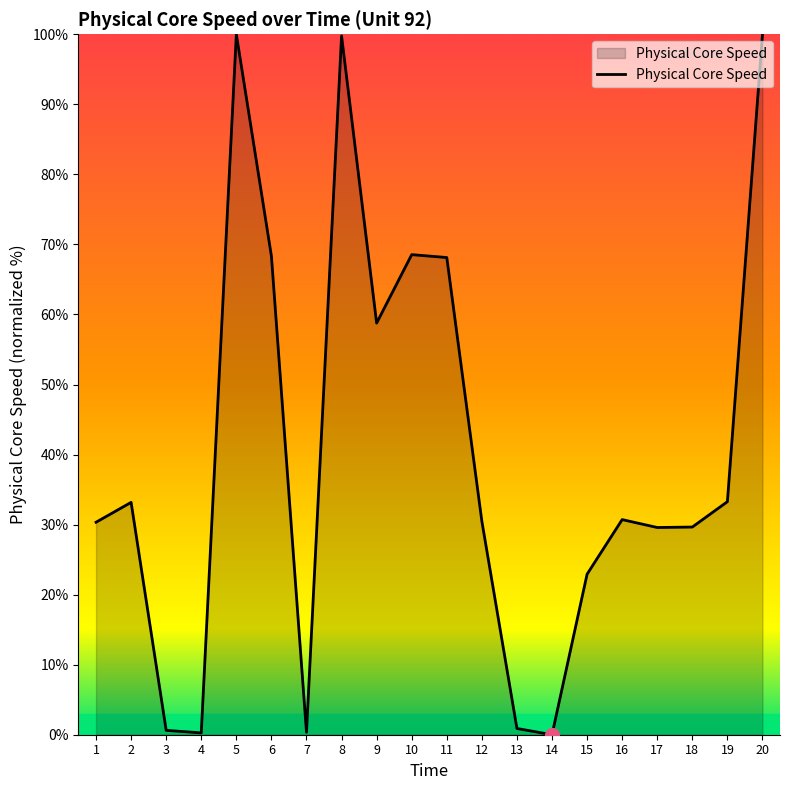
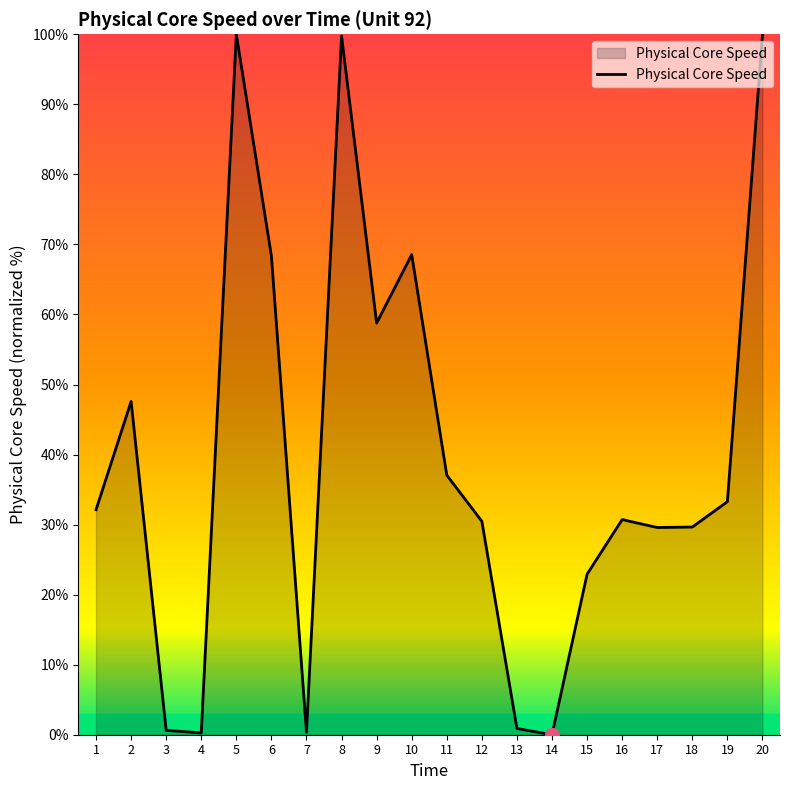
Physical Core Speed, 1: 30% -> 32%
Physical Core Speed, 2: 33% -> 48%
Physical Core Speed, 11: 68% -> 37%
